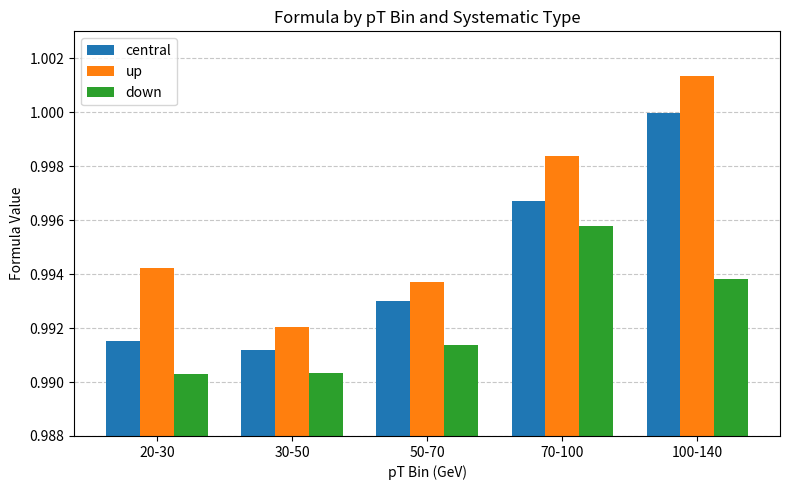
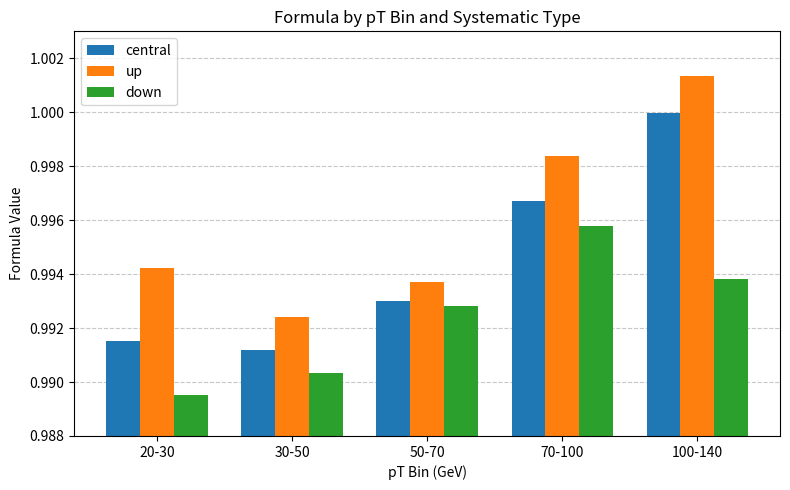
down, 20-30: 0.9903 -> 0.9895
up, 30-50: 0.9920 -> 0.9924
down, 50-70: 0.9914 -> 0.9928
